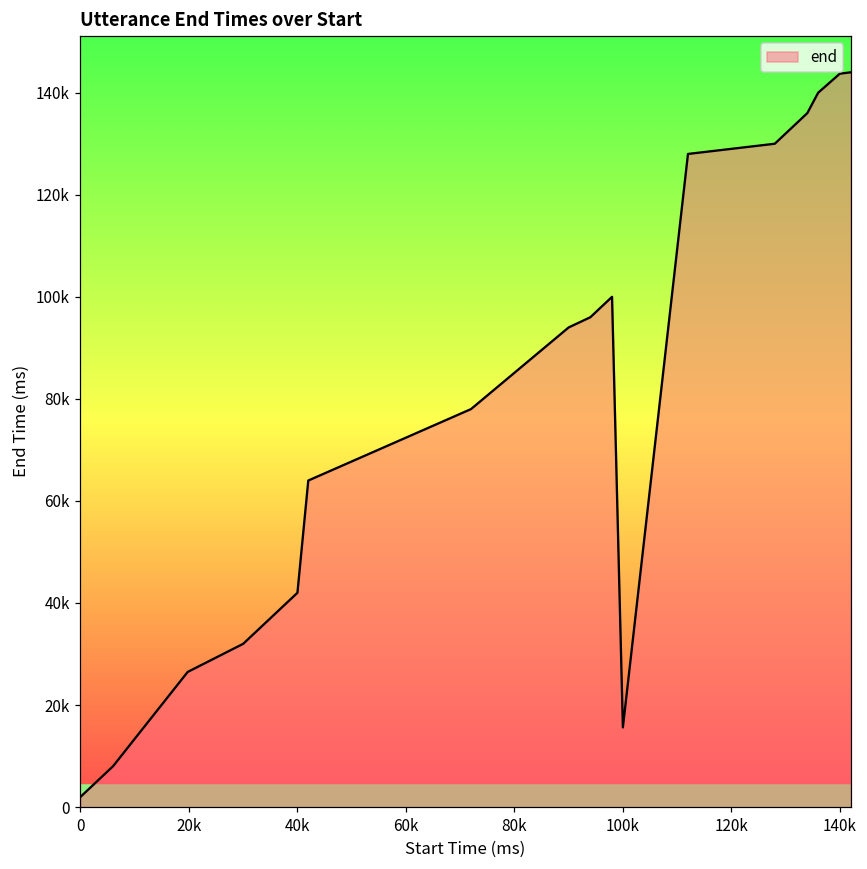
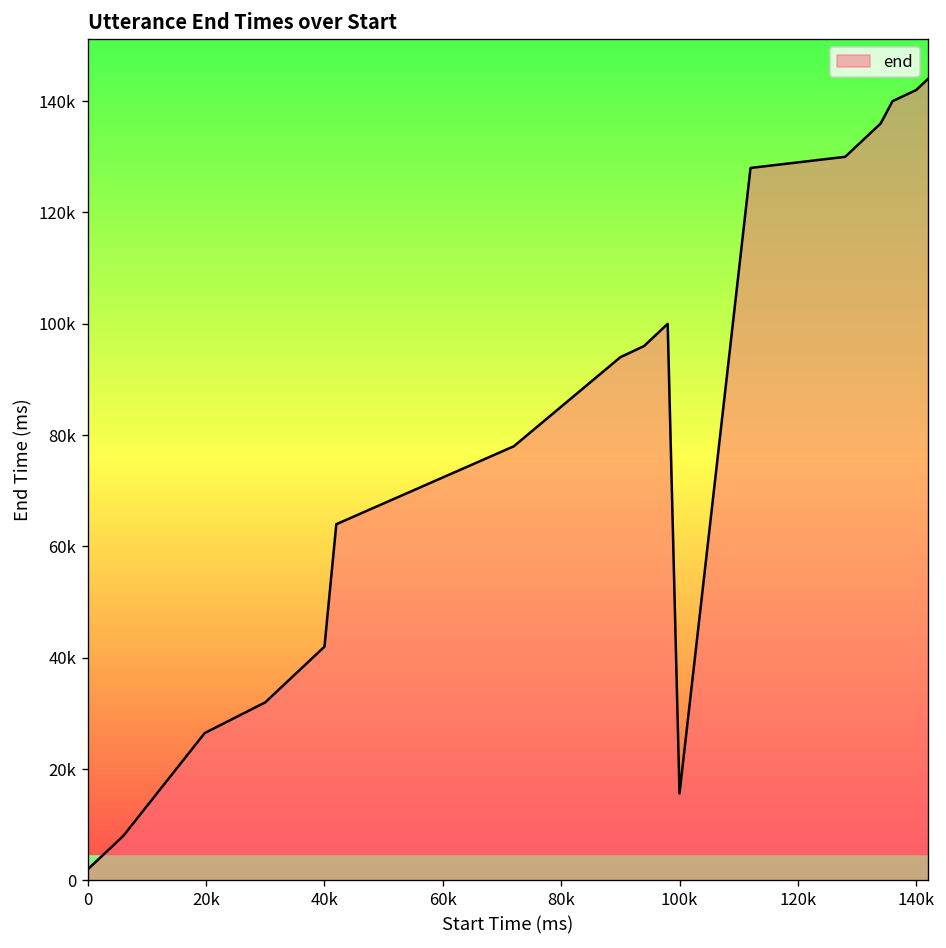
140k: 144000 -> 142000
